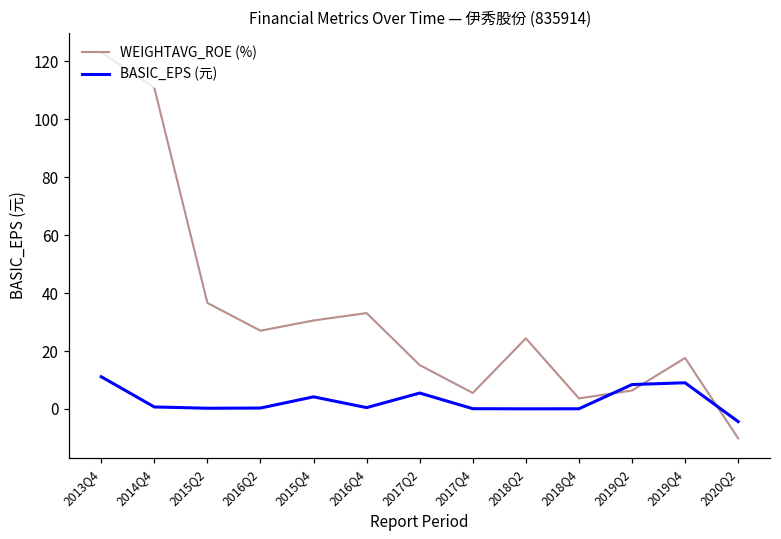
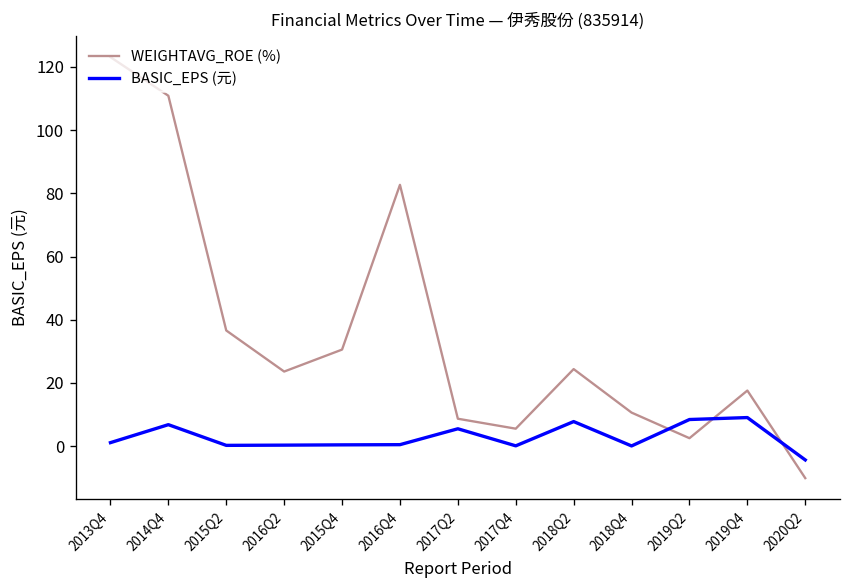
BASIC_EPS (元), 2013Q4: 11 -> 1
BASIC_EPS (元), 2014Q4: 1 -> 7
WEIGHTAVG_ROE (%), 2016Q2: 27 -> 24
BASIC_EPS (元), 2015Q4: 4 -> 0
WEIGHTAVG_ROE (%), 2016Q4: 33 -> 83
WEIGHTAVG_ROE (%), 2017Q2: 15 -> 9
BASIC_EPS (元), 2018Q2: 0 -> 8
WEIGHTAVG_ROE (%), 2018Q4: 4 -> 11
WEIGHTAVG_ROE (%), 2019Q2: 6 -> 3
